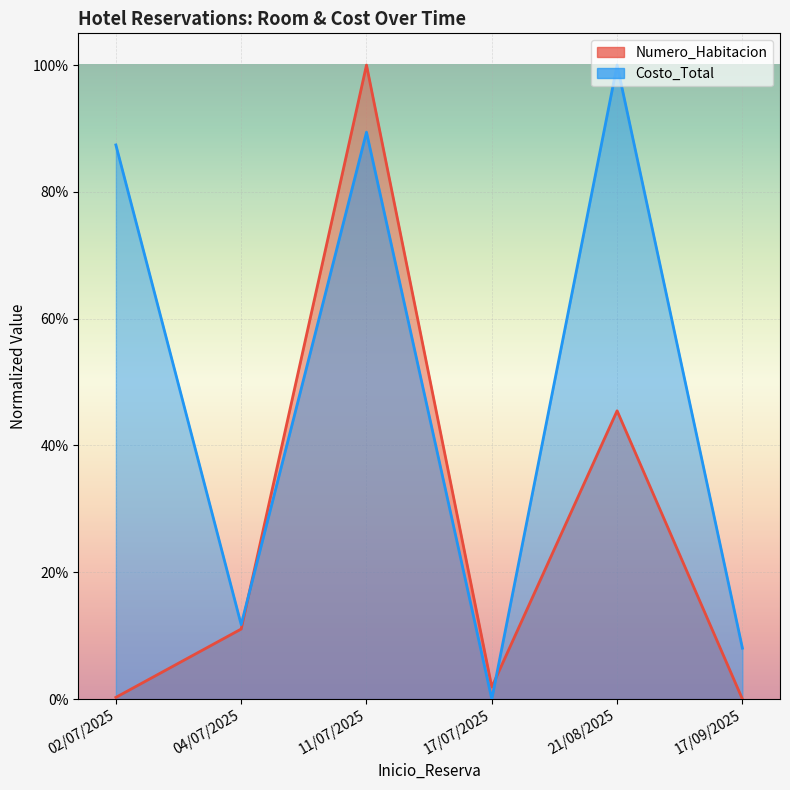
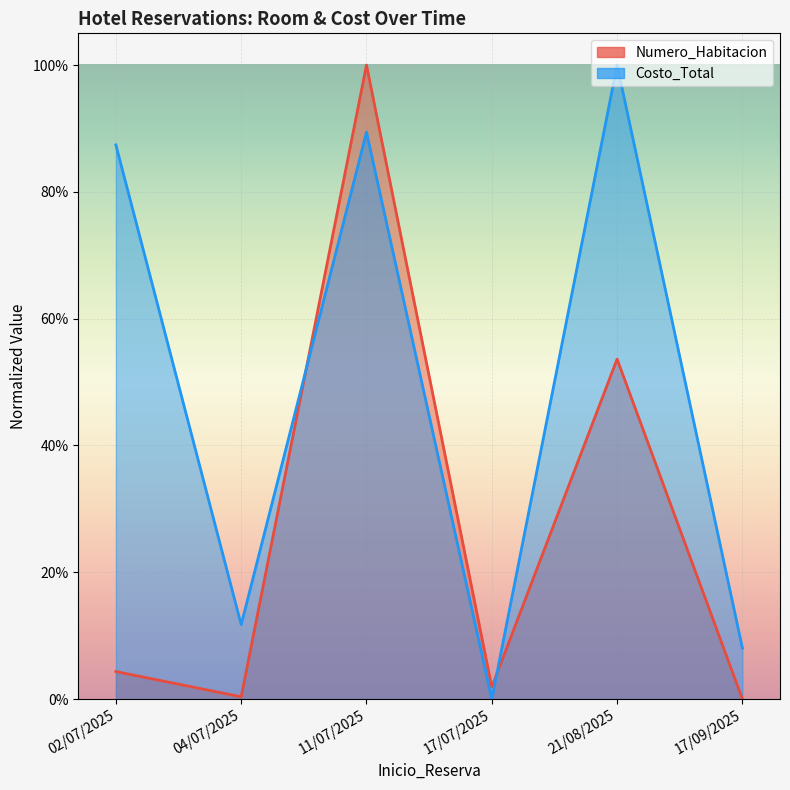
Numero_Habitacion, 02/07/2025: 0% -> 4%
Numero_Habitacion, 04/07/2025: 11% -> 0%
Numero_Habitacion, 21/08/2025: 45% -> 54%
